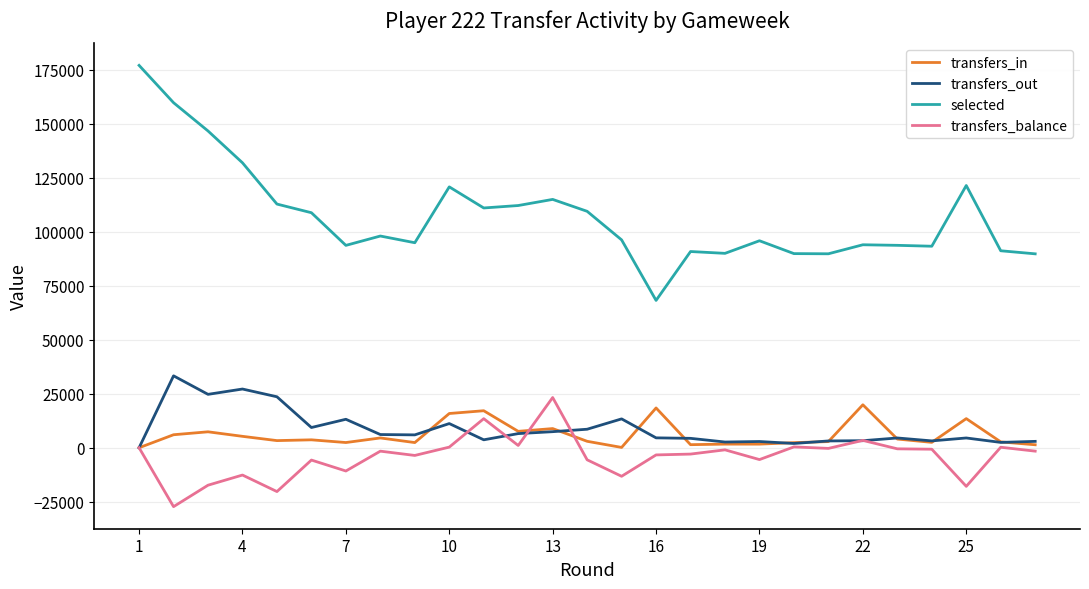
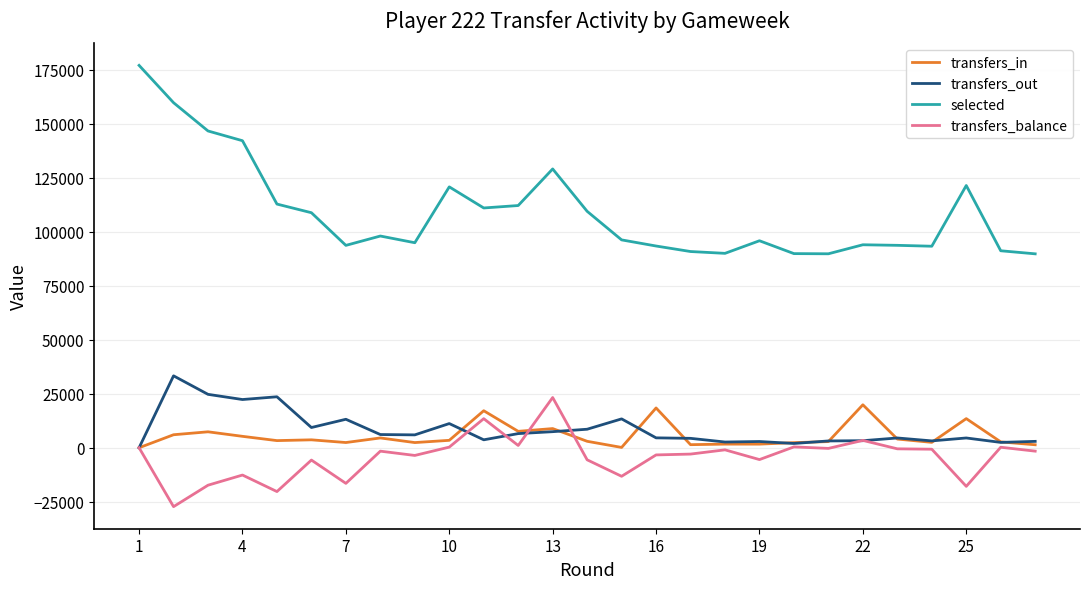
transfers_out, 4: 27000 -> 22000
selected, 4: 132000 -> 142000
transfers_balance, 7: -11000 -> -16000
transfers_in, 10: 16000 -> 3000
selected, 13: 115000 -> 129000
selected, 16: 68000 -> 93000
